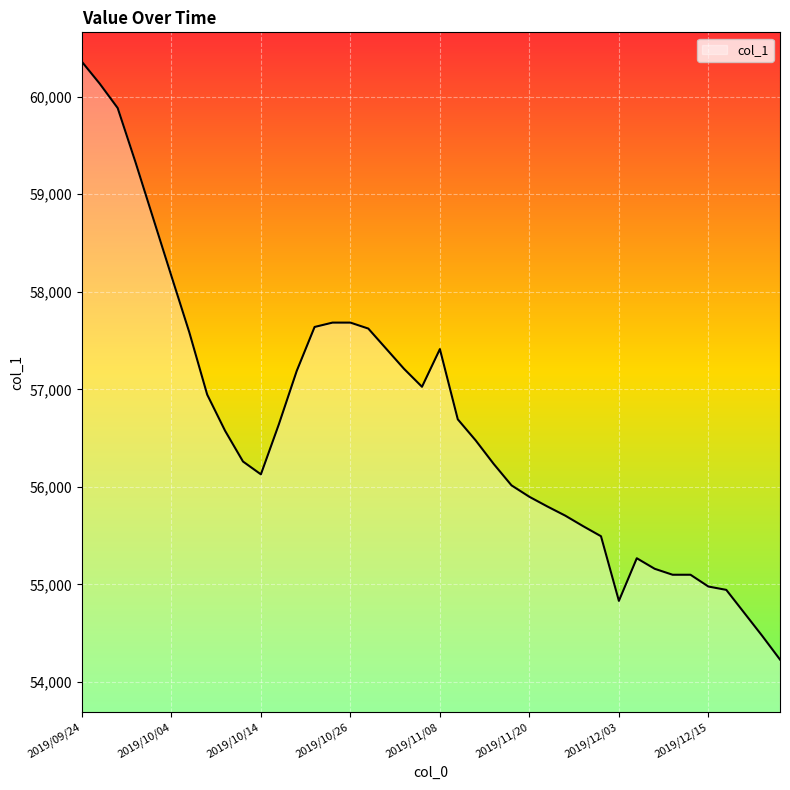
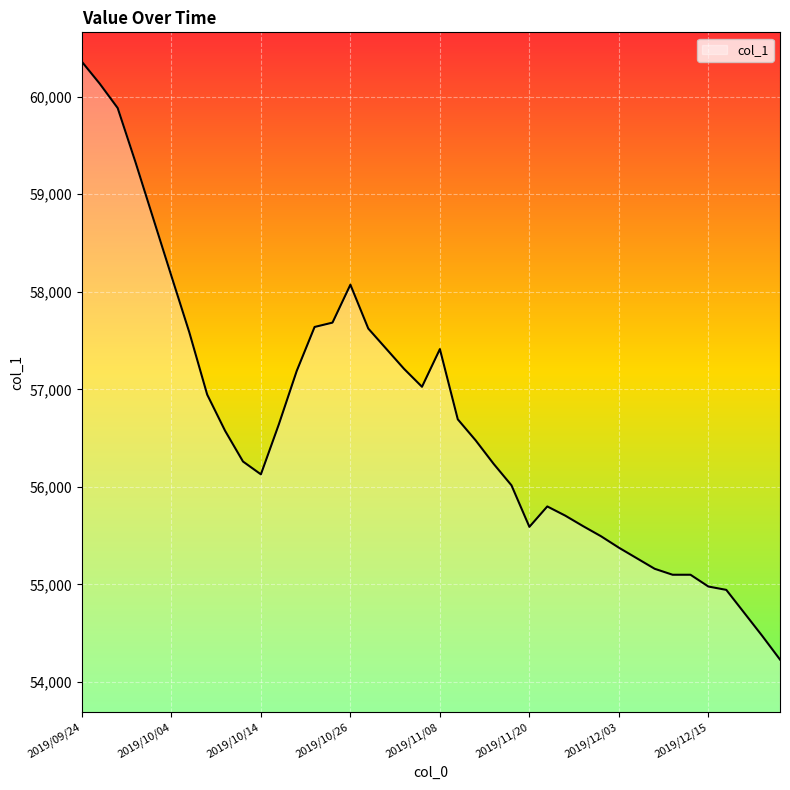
2019/10/26: 57,700 -> 58,100
2019/11/20: 55,900 -> 55,600
2019/12/03: 54,800 -> 55,400
